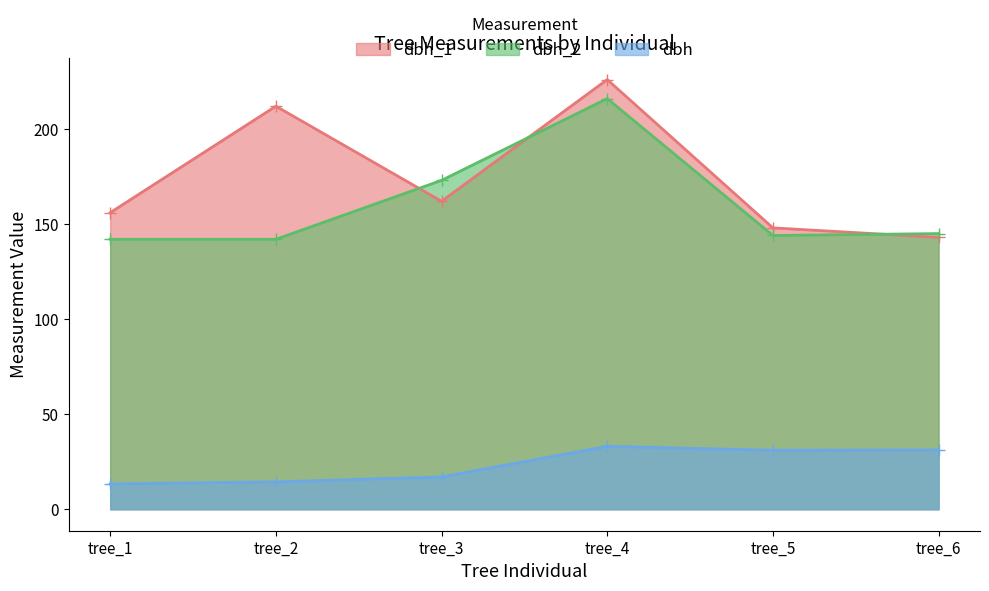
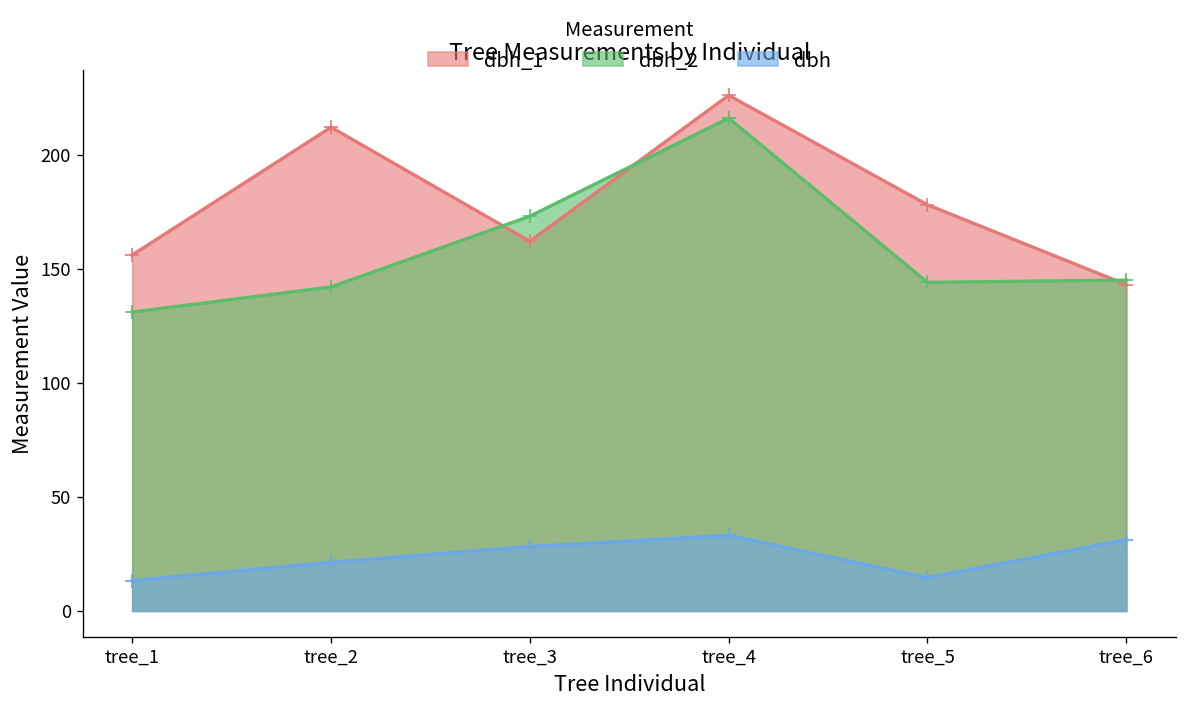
dbh_2, tree_1: 142 -> 131
dbh, tree_2: 14 -> 21
dbh, tree_3: 17 -> 28
dbh_1, tree_5: 148 -> 178
dbh, tree_5: 31 -> 15
